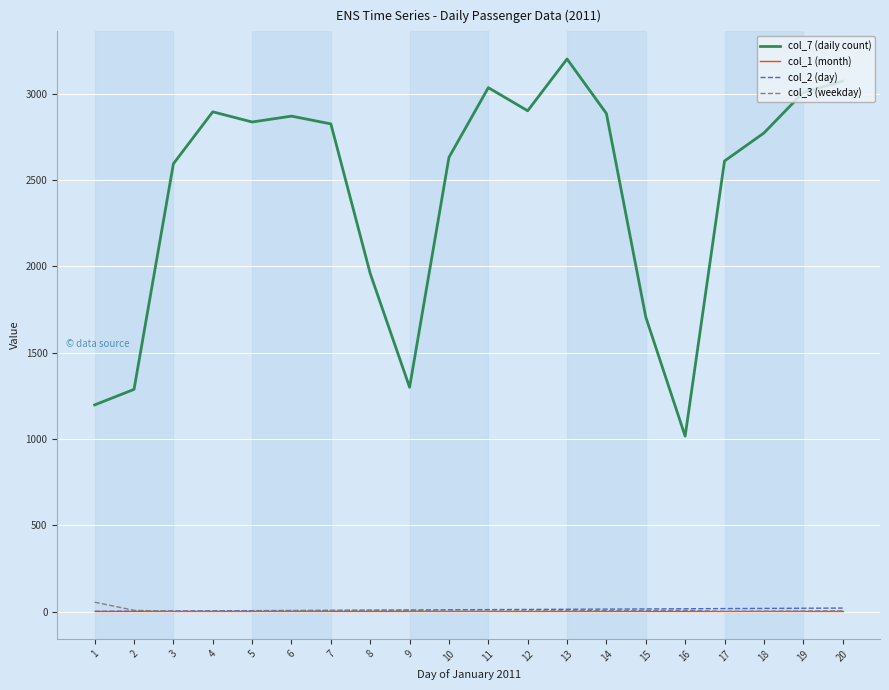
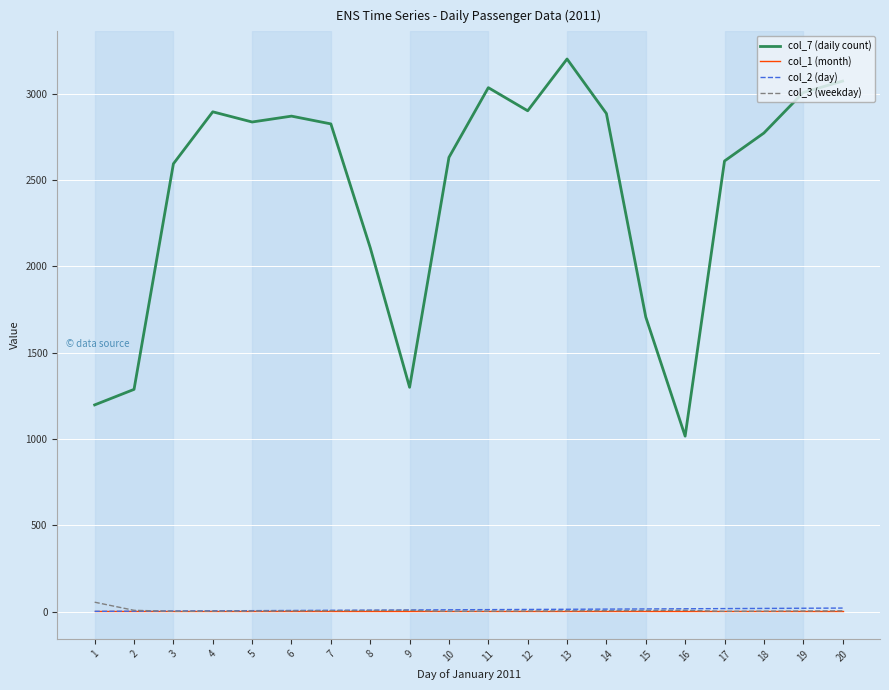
col_7 (daily count), 8: 1960 -> 2110
